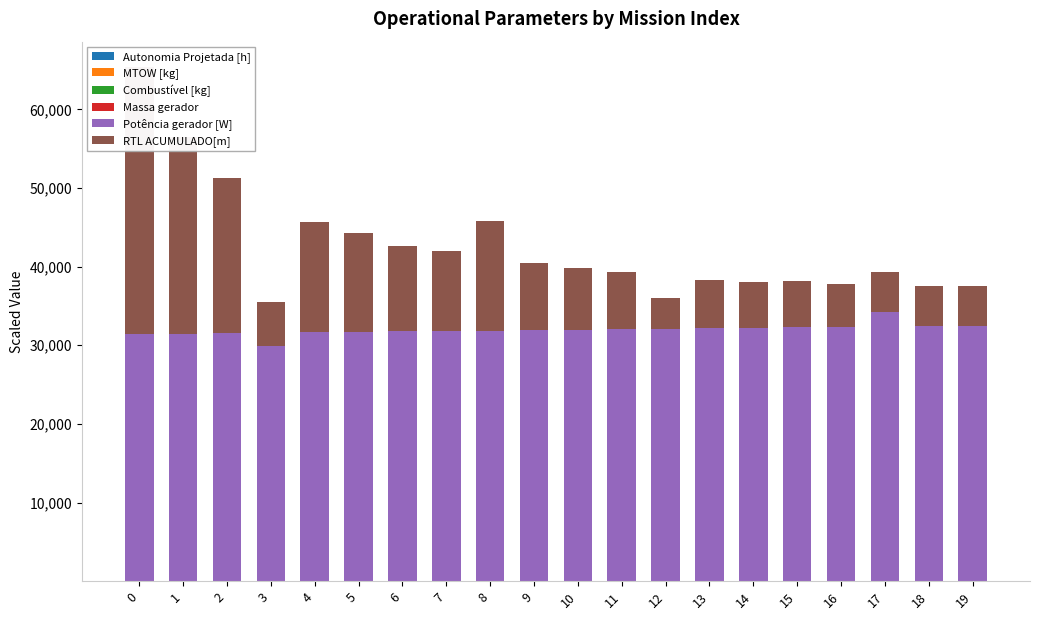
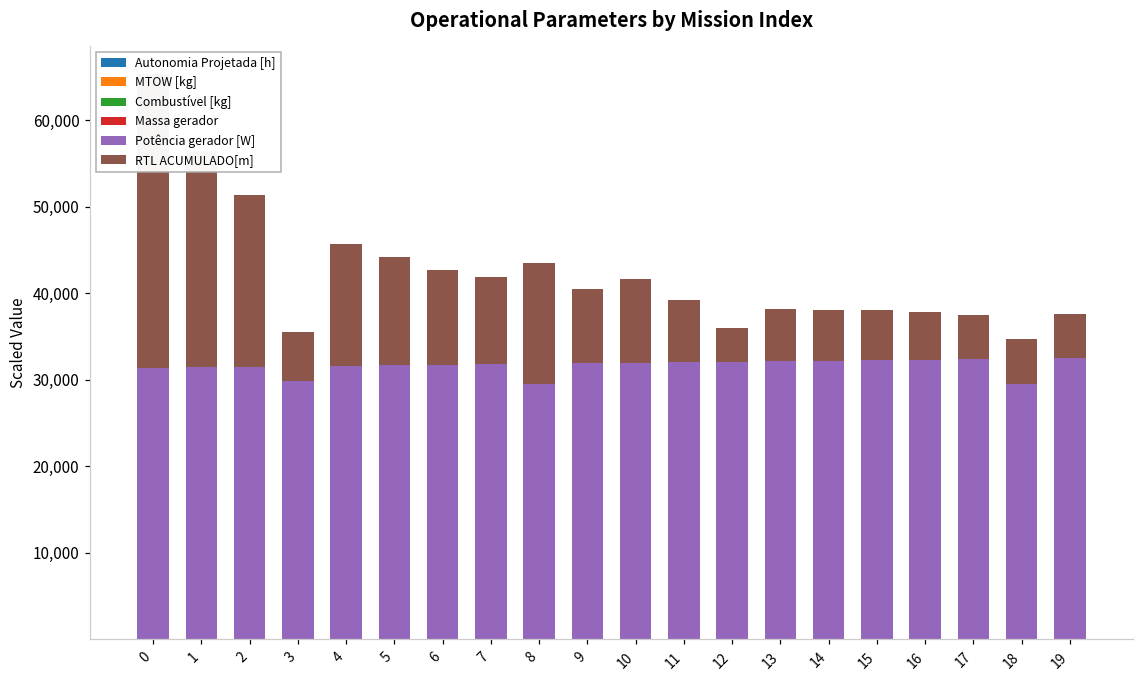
Potência gerador [W], 8: 32,000 -> 30,000
RTL ACUMULADO[m], 10: 8,000 -> 10,000
Potência gerador [W], 17: 34,000 -> 32,000
Potência gerador [W], 18: 32,000 -> 30,000
